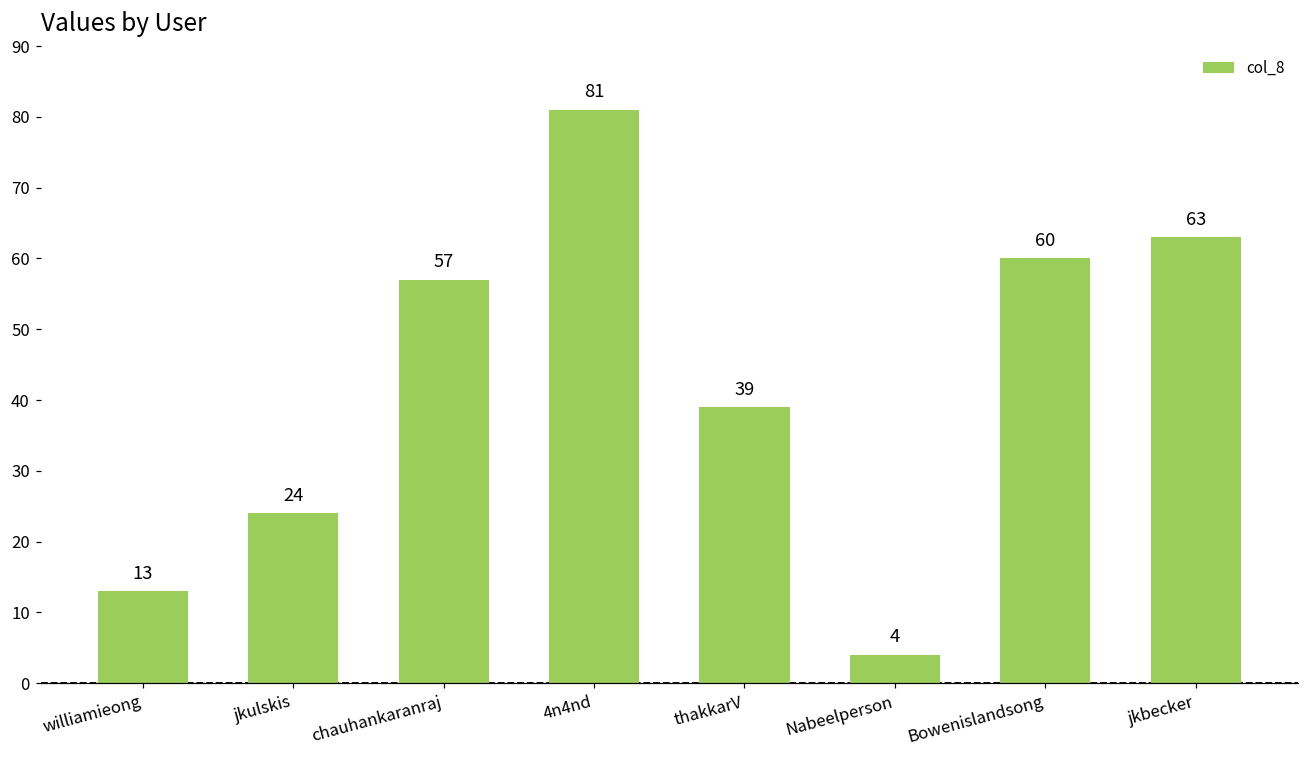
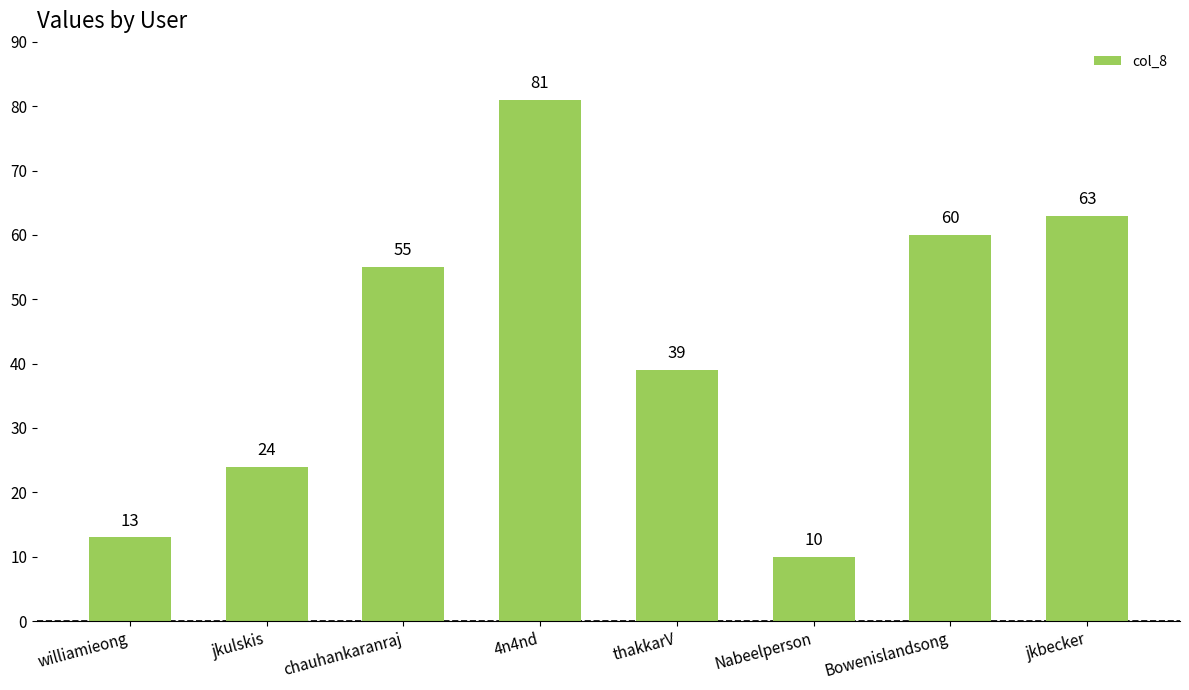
chauhankaranraj: 57 -> 55
Nabeelperson: 4 -> 10
